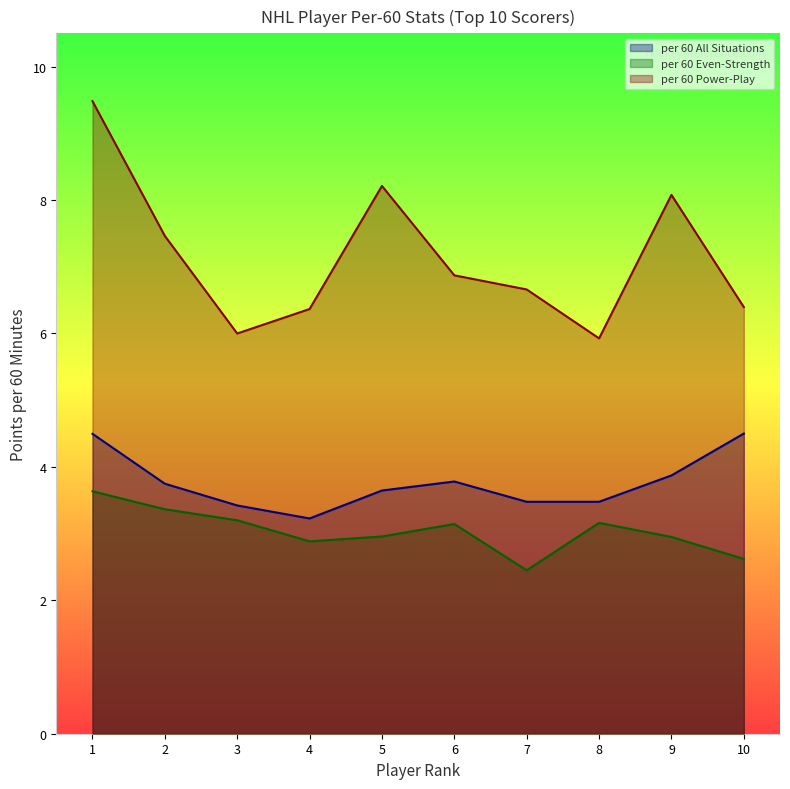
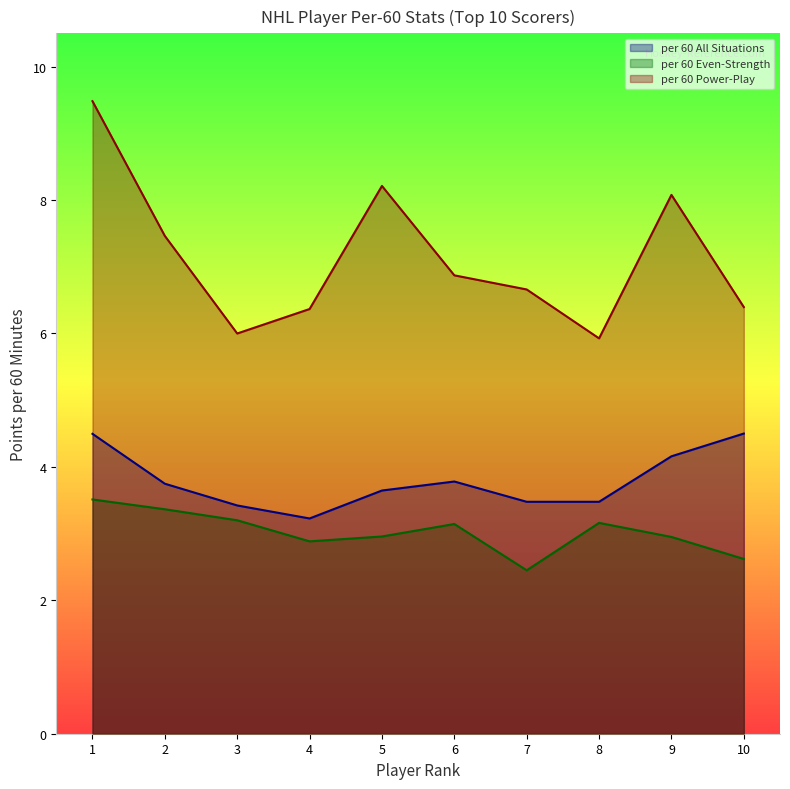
per 60 Even-Strength, 1: 3.6 -> 3.5
per 60 All Situations, 9: 3.9 -> 4.2
